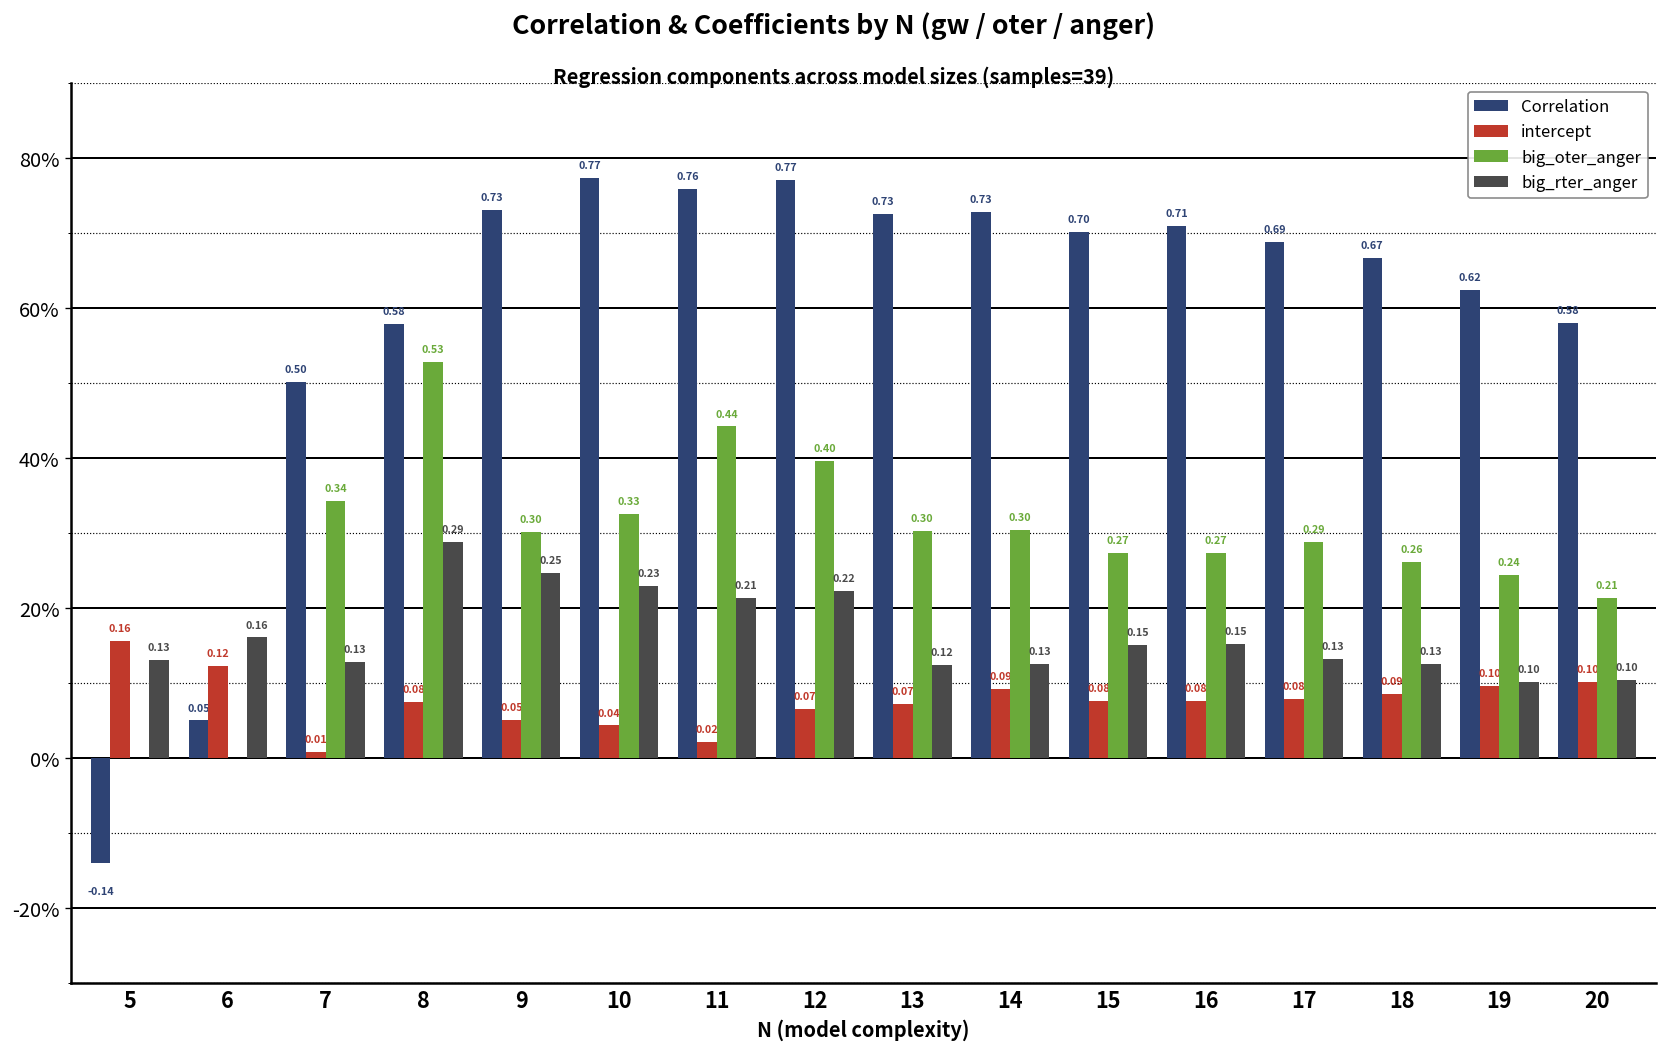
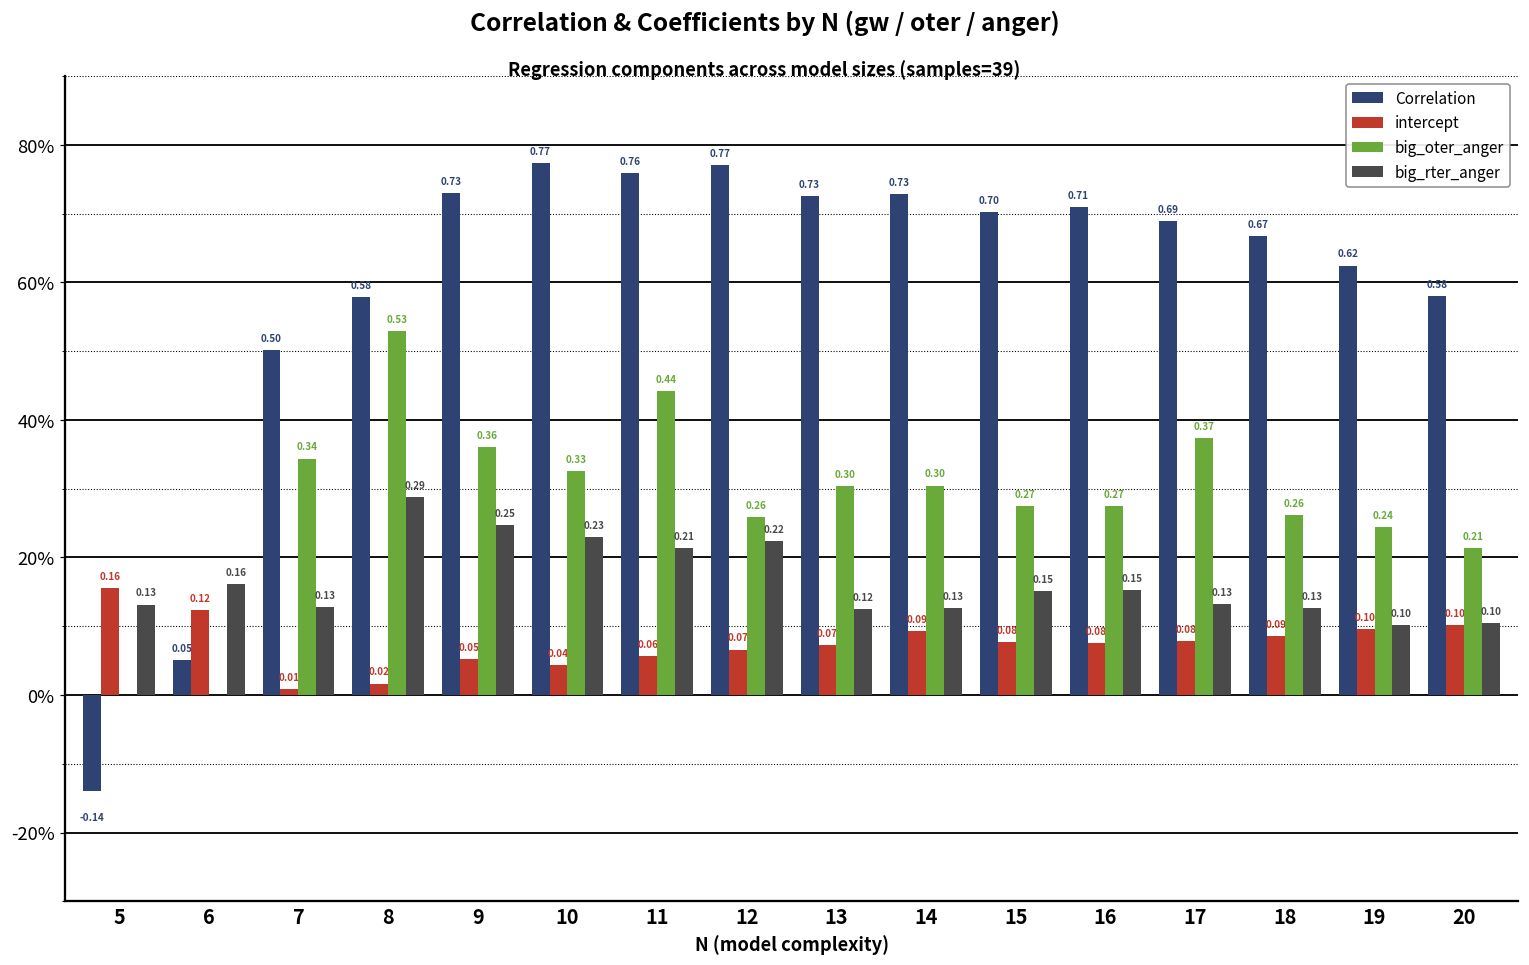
intercept, 8: 0.08 -> 0.02
big_oter_anger, 9: 0.30 -> 0.36
intercept, 11: 0.02 -> 0.06
big_oter_anger, 12: 0.40 -> 0.26
big_oter_anger, 17: 0.29 -> 0.37
